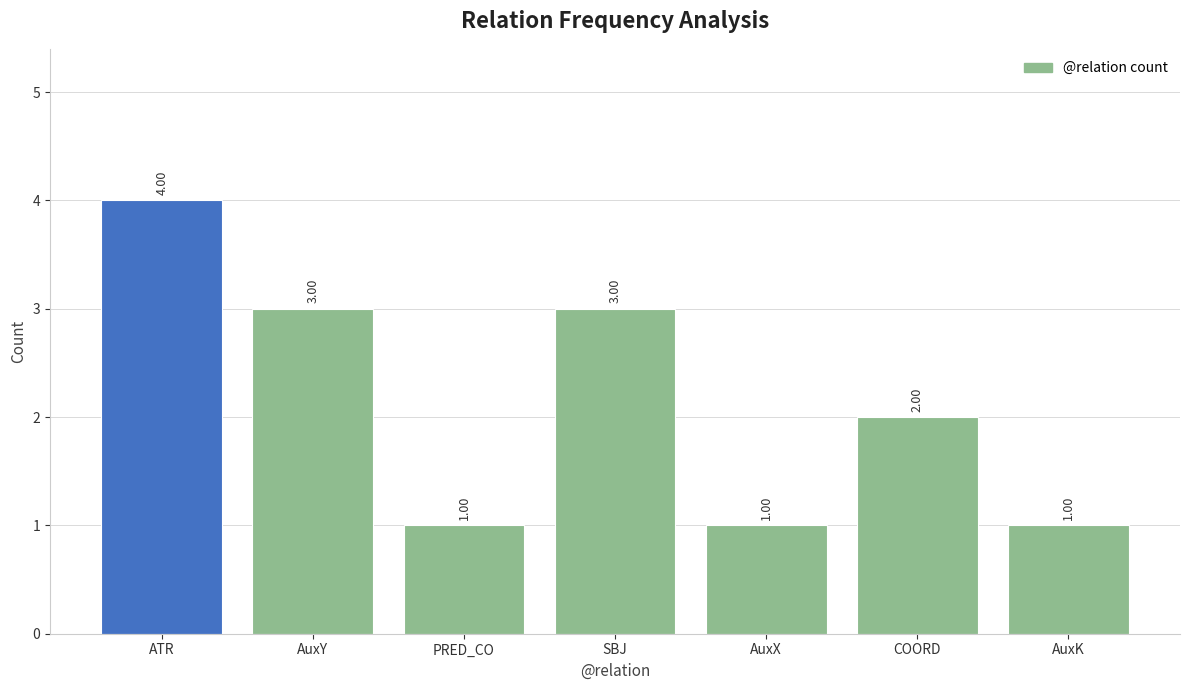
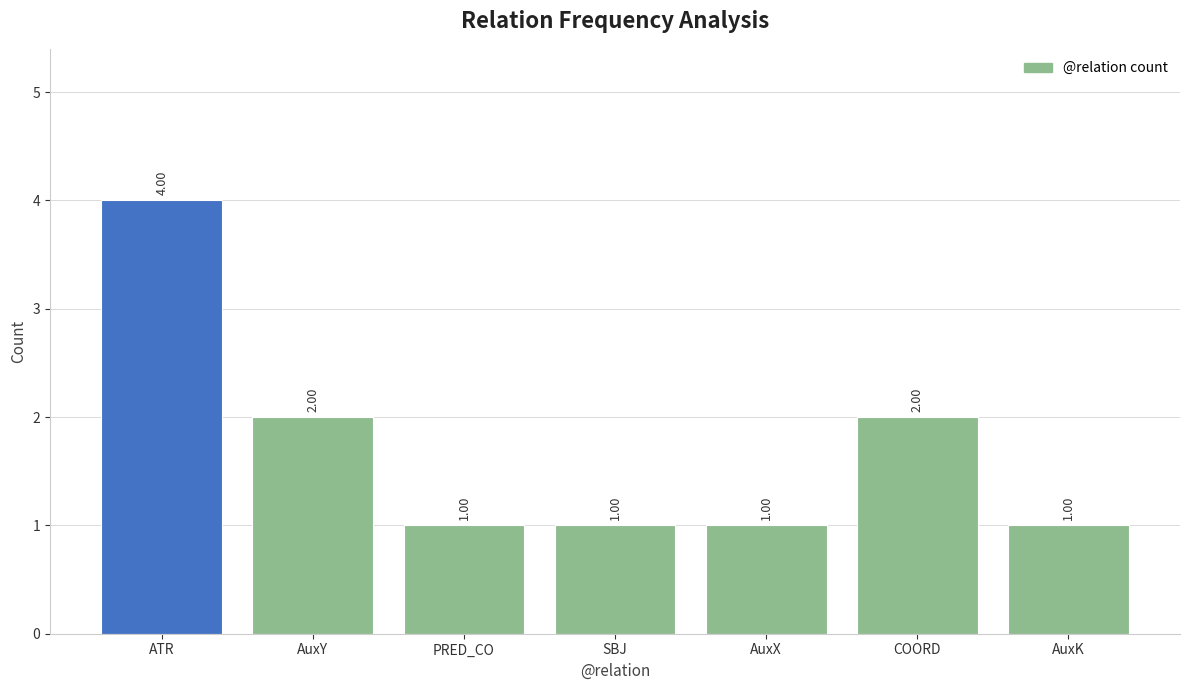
AuxY: 3.00 -> 2.00
SBJ: 3.00 -> 1.00
